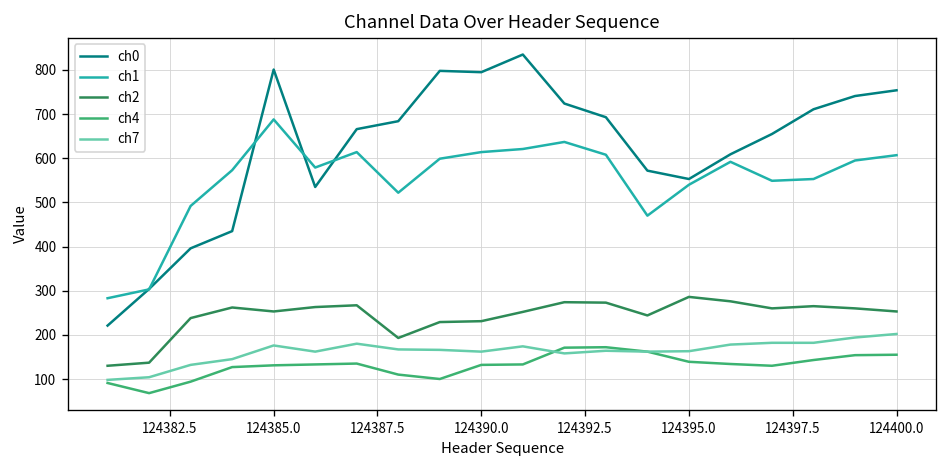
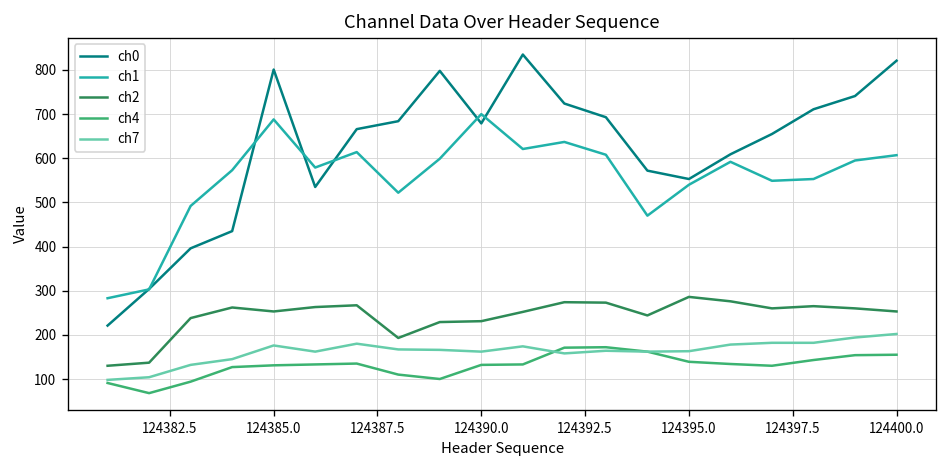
ch0, 124390.0: 800 -> 680
ch1, 124390.0: 610 -> 700
ch0, 124400.0: 750 -> 820
